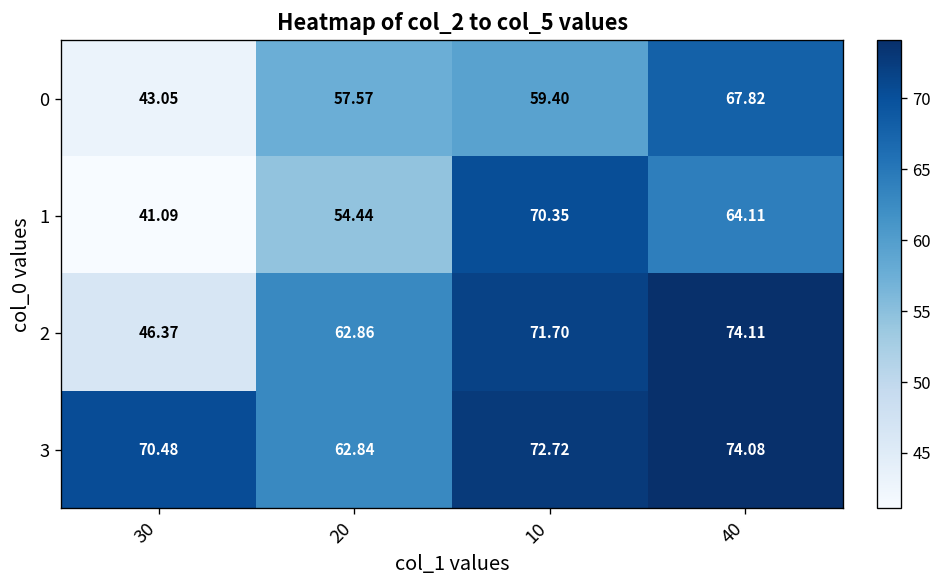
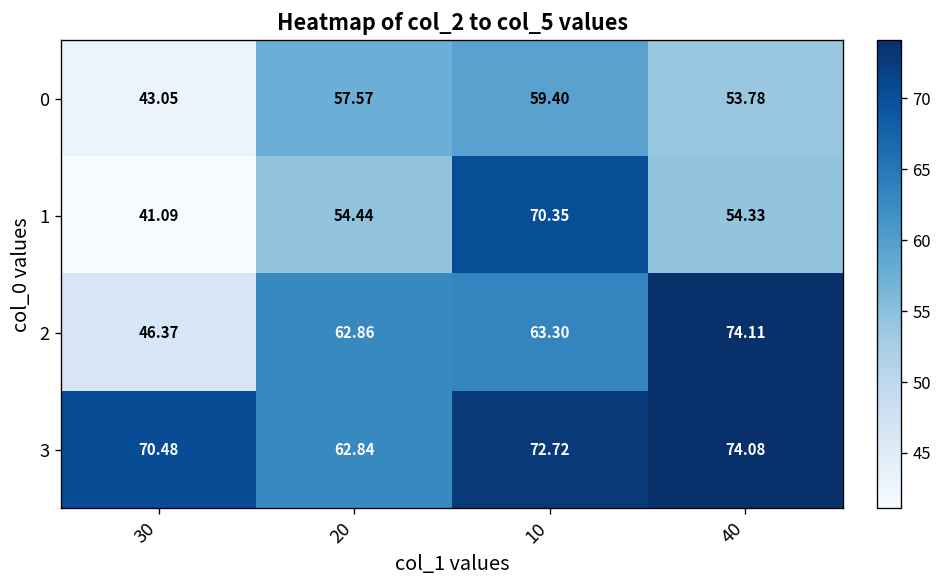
0, 40: 67.82 -> 53.78
1, 40: 64.11 -> 54.33
2, 10: 71.70 -> 63.30
